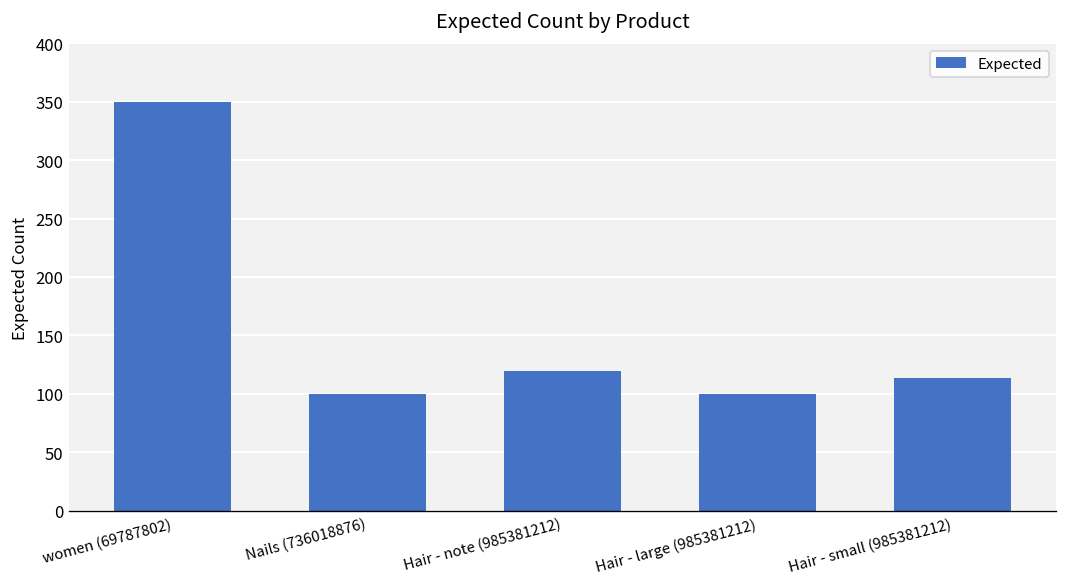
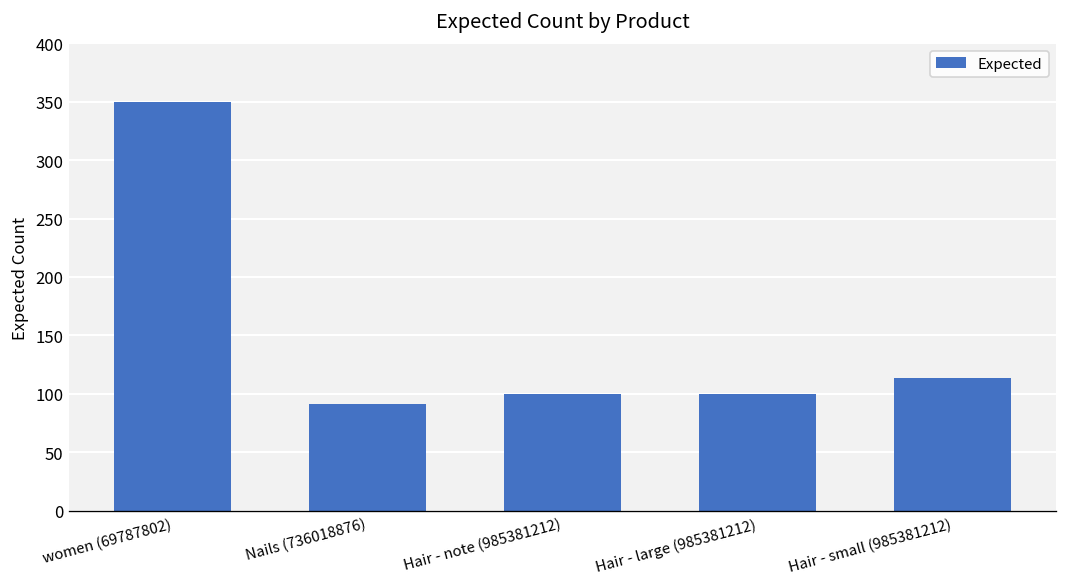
Nails (736018876): 100 -> 90
Hair - note (985381212): 120 -> 100
